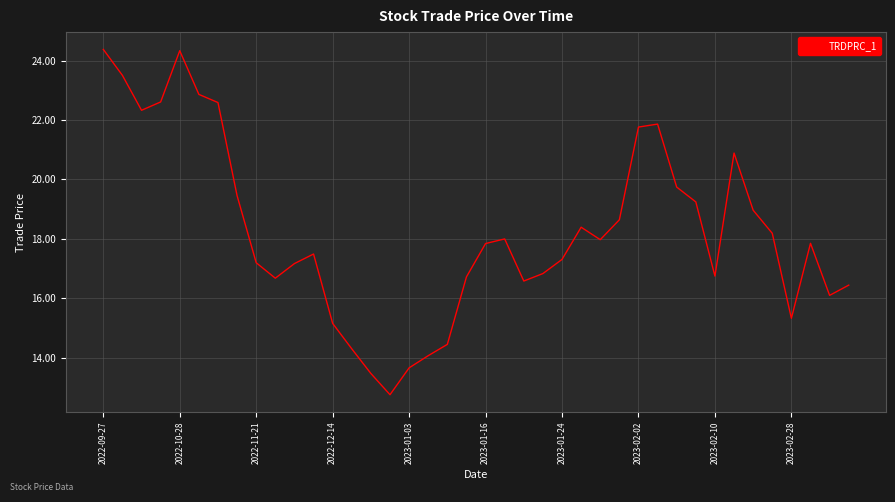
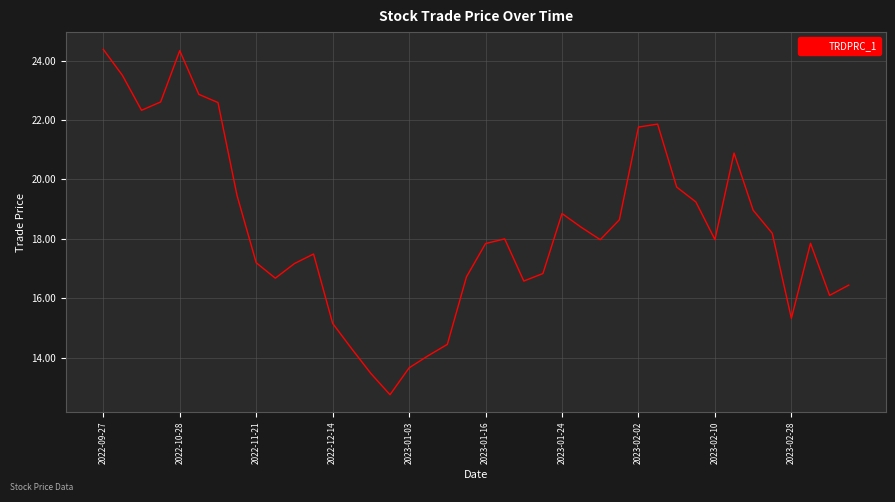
2023-01-24: 17.3 -> 18.9
2023-02-10: 16.7 -> 18.0
